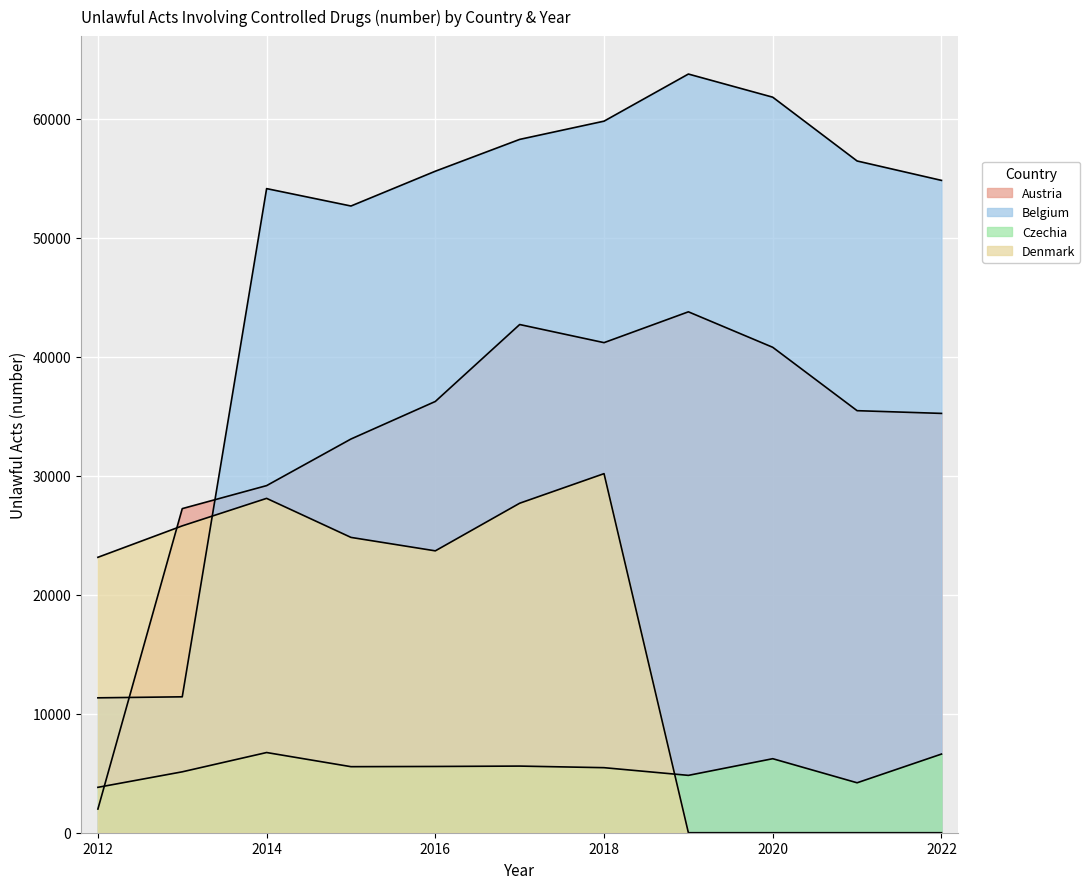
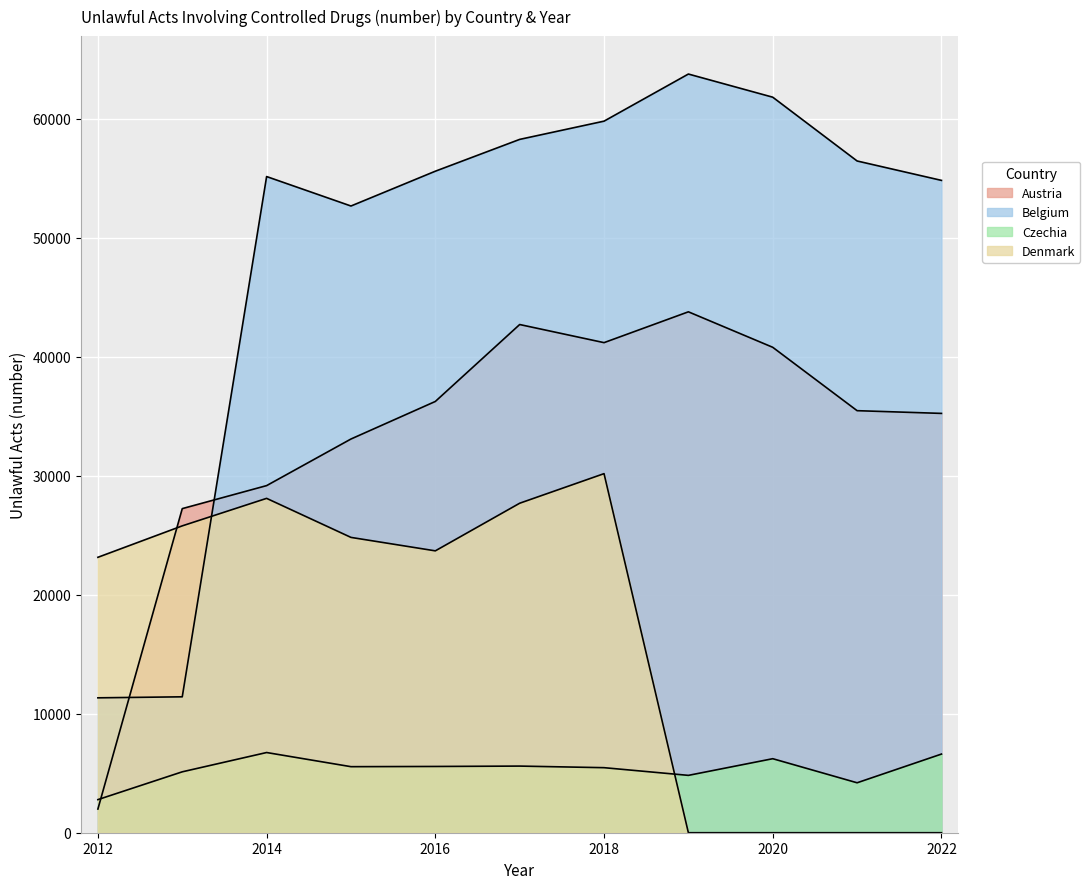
Czechia, 2012: 3800 -> 2800
Belgium, 2014: 54100 -> 55100
